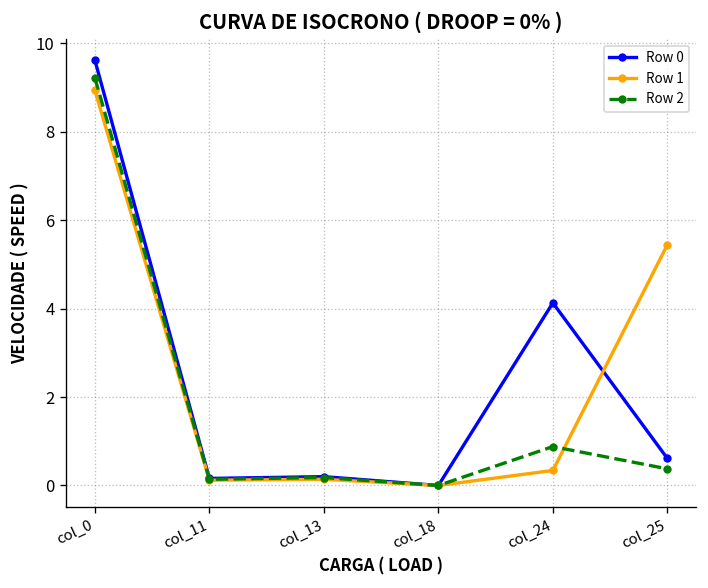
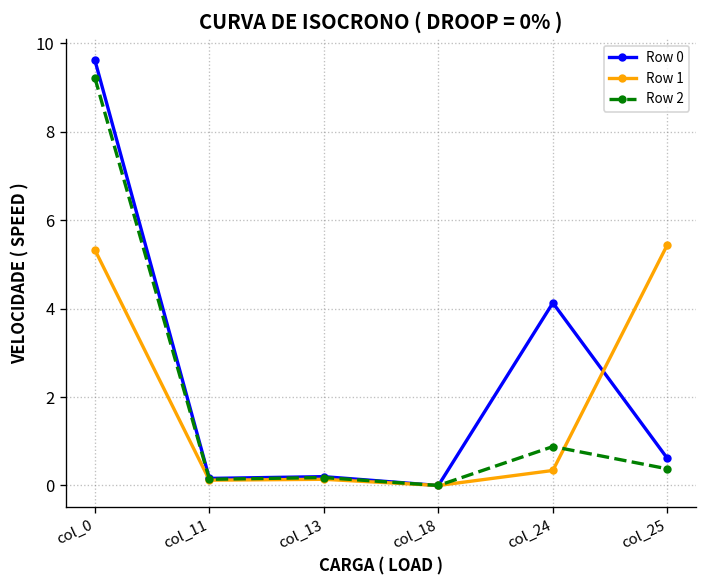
Row 1, col_0: 8.9 -> 5.3
